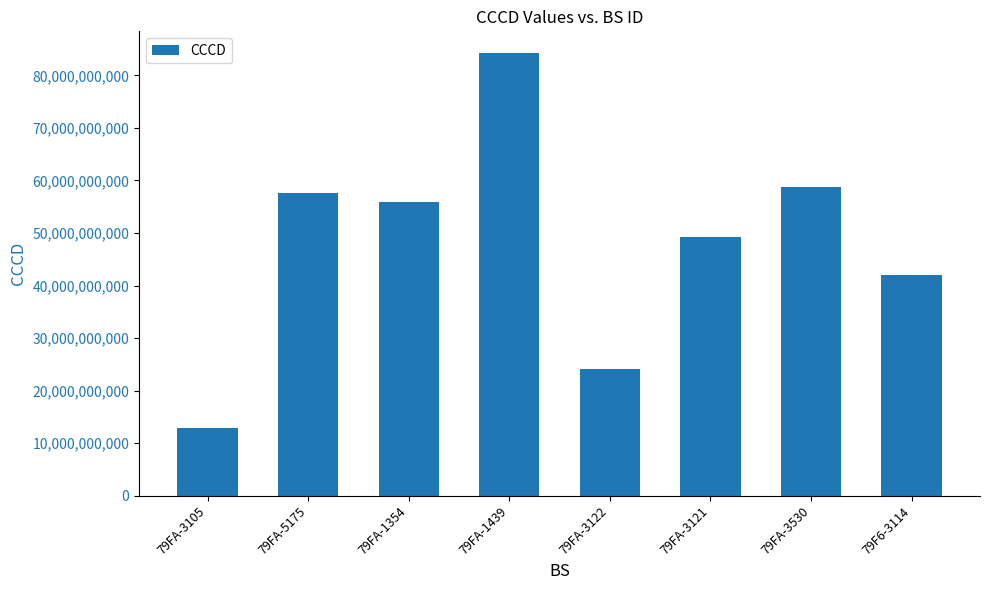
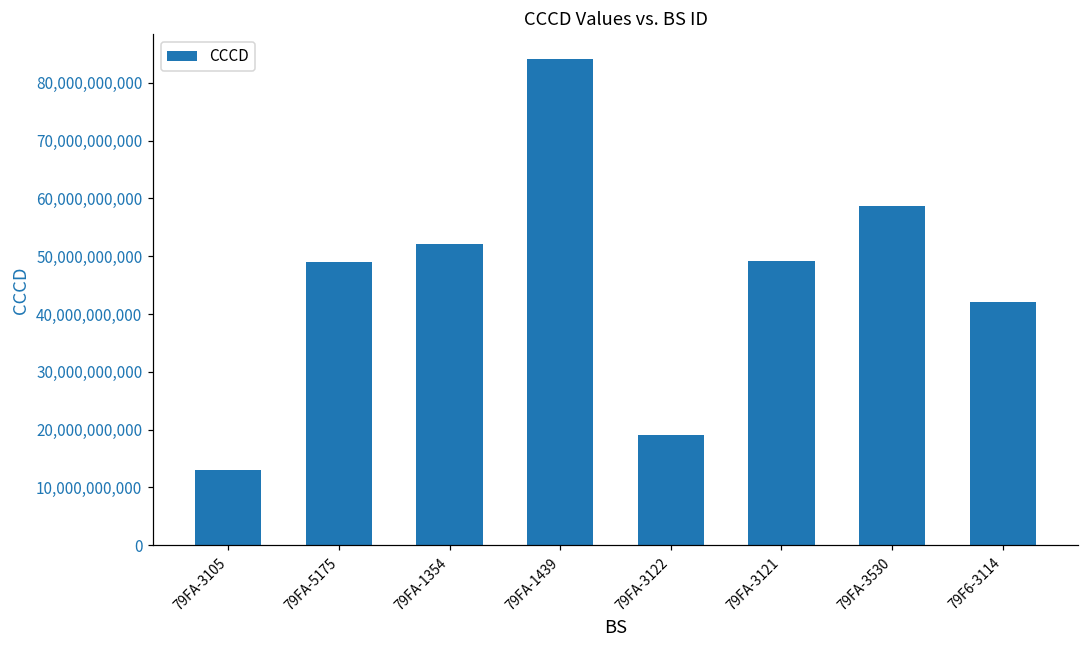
79FA-5175: 58,000,000,000 -> 49,000,000,000
79FA-1354: 56,000,000,000 -> 52,000,000,000
79FA-3122: 24,000,000,000 -> 19,000,000,000
